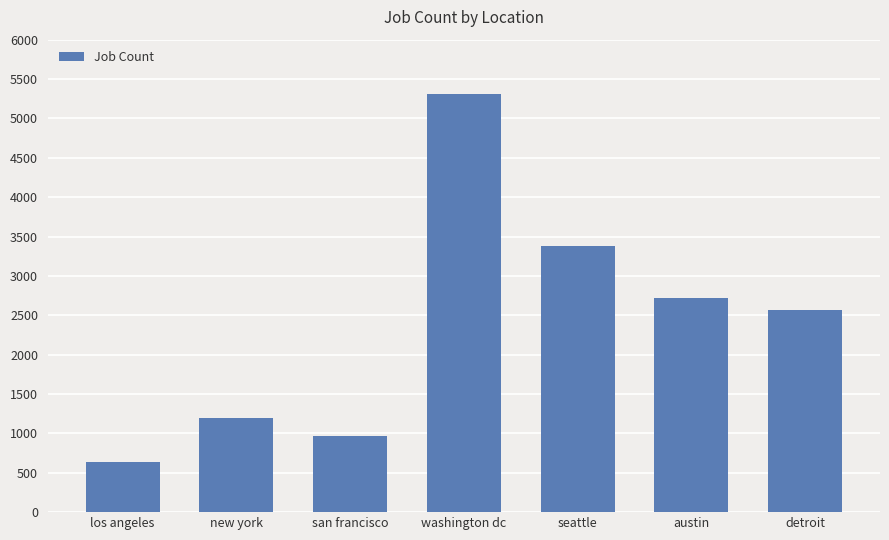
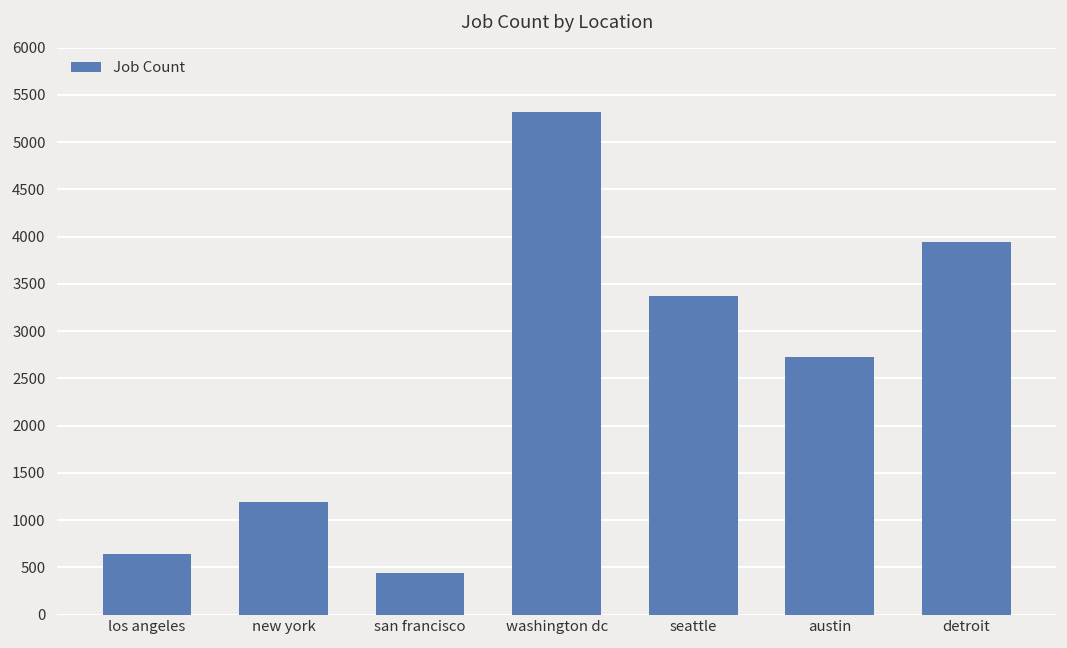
san francisco: 1000 -> 400
detroit: 2600 -> 3900
